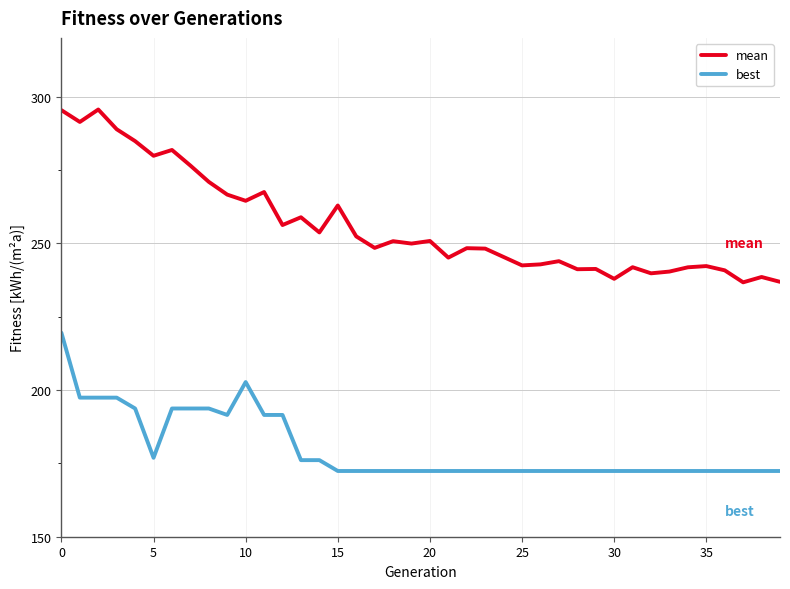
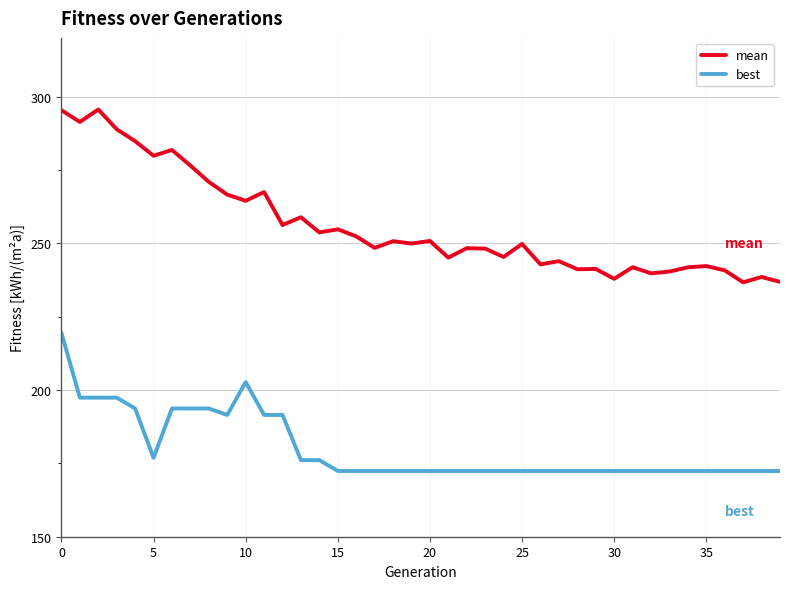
mean, 15: 263 -> 255
mean, 25: 242 -> 250
